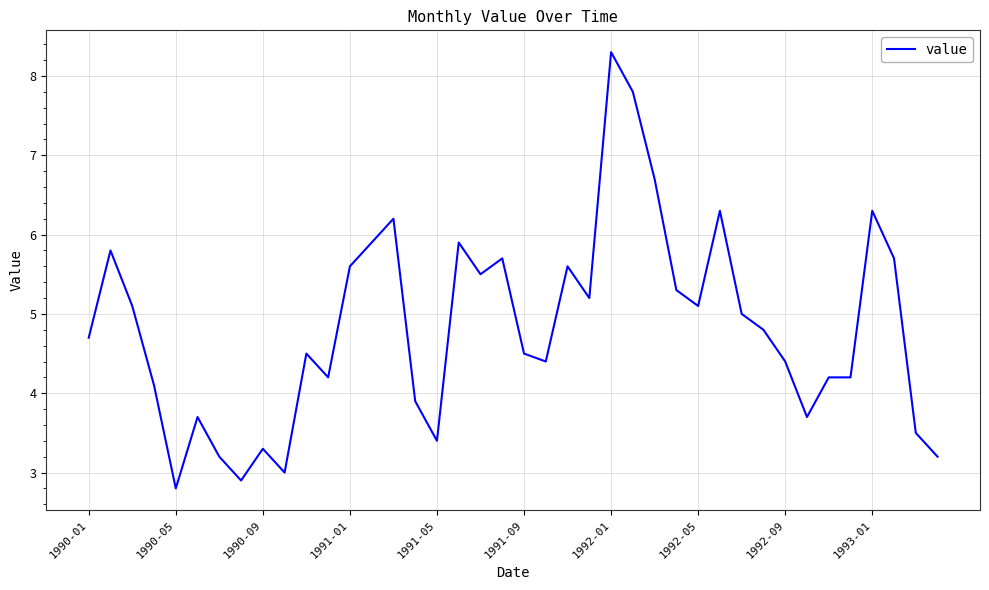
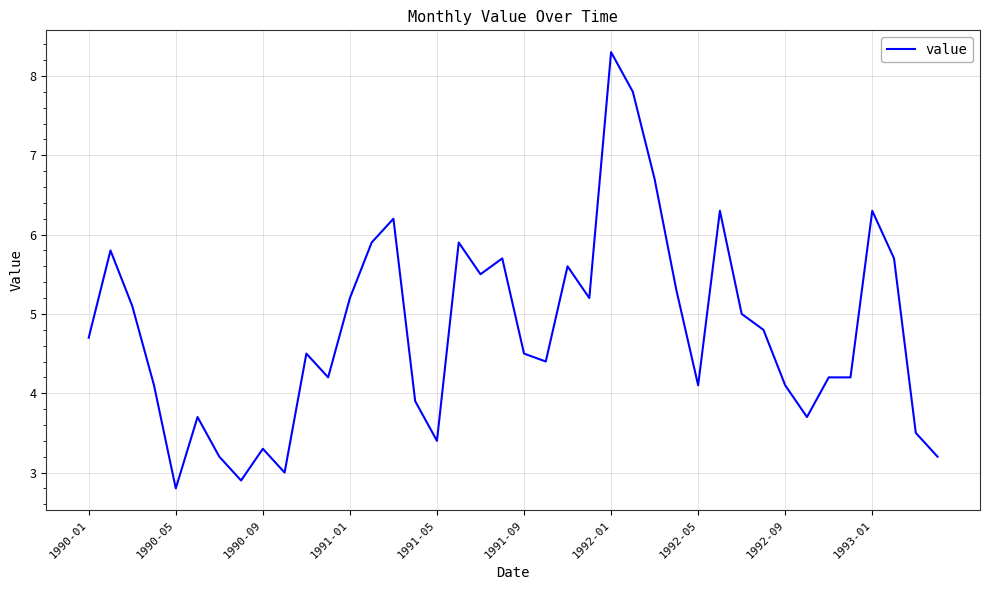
1991-01: 5.6 -> 5.2
1992-05: 5.1 -> 4.1
1992-09: 4.4 -> 4.1
